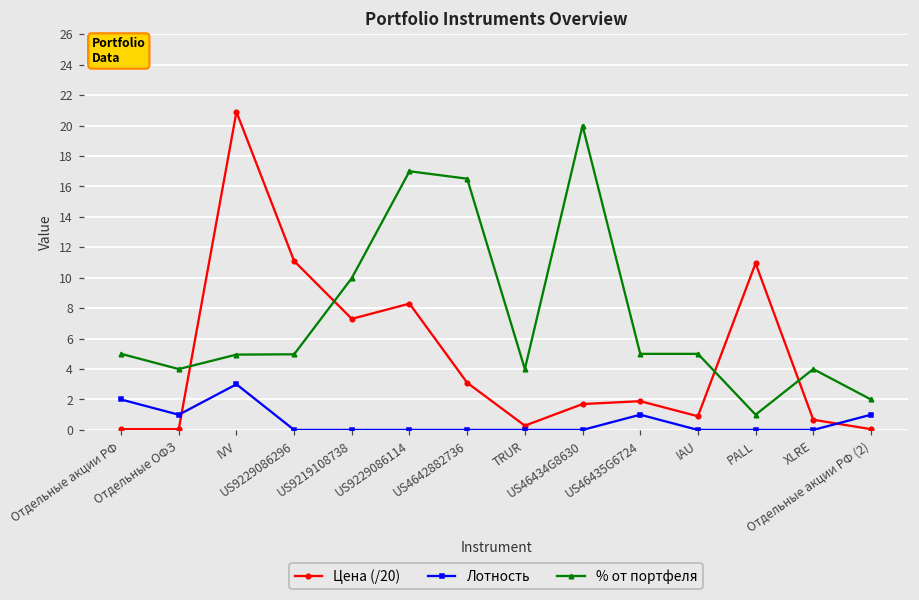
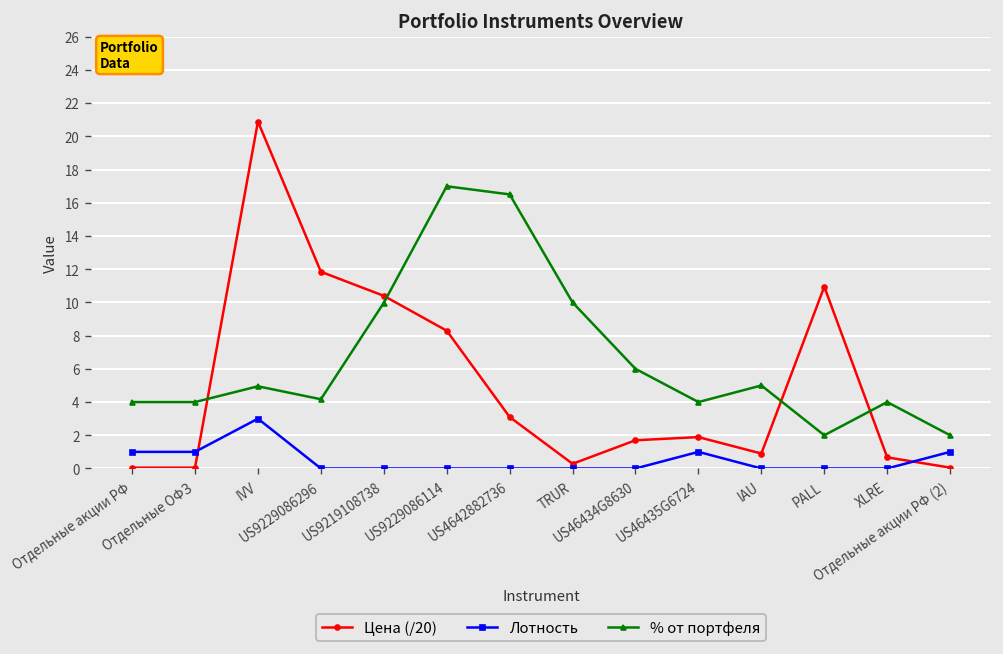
Лотность, Отдельные акции РФ: 2 -> 1
% от портфеля, Отдельные акции РФ: 5 -> 4
Цена (/20), US9229086296: 11.1 -> 11.9
% от портфеля, US9229086296: 5.0 -> 4.2
Цена (/20), US9219108738: 7.3 -> 10.4
% от портфеля, TRUR: 4 -> 10
% от портфеля, US46434G8630: 20 -> 6
% от портфеля, US46435G6724: 5 -> 4
% от портфеля, PALL: 1 -> 2
